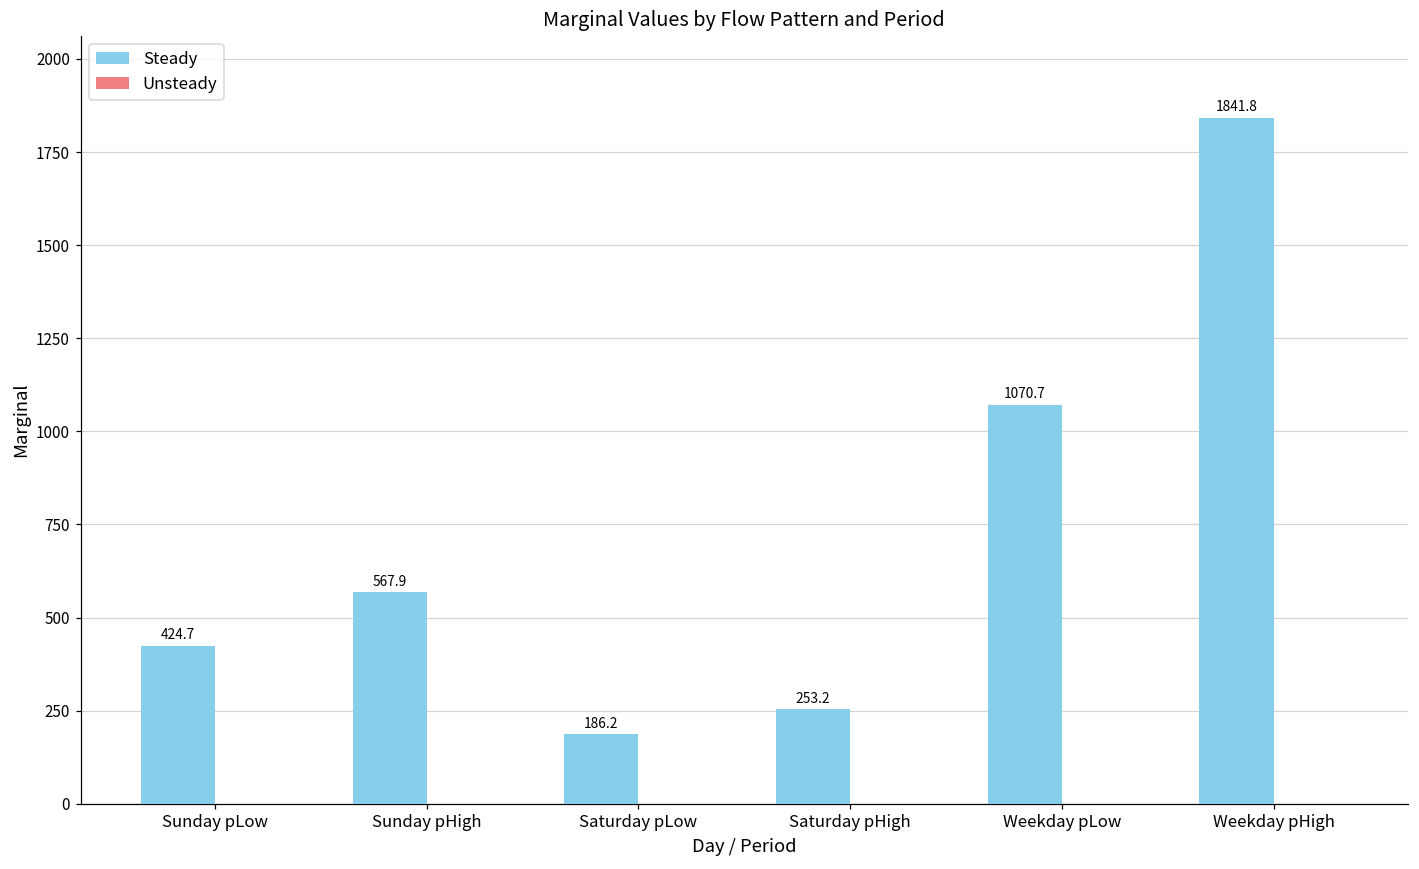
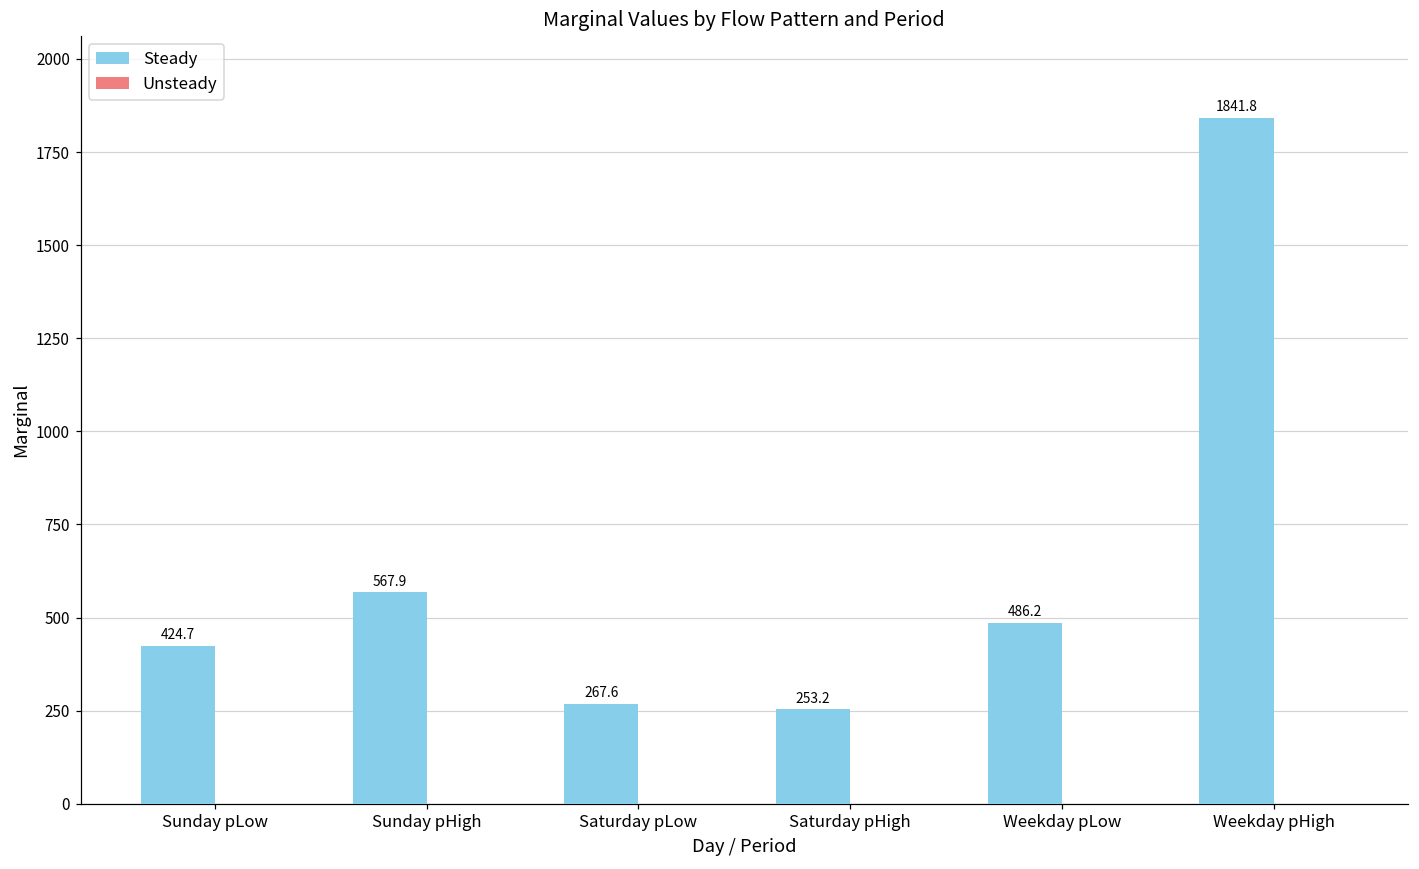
Steady, Saturday pLow: 186.2 -> 267.6
Steady, Weekday pLow: 1070.7 -> 486.2
